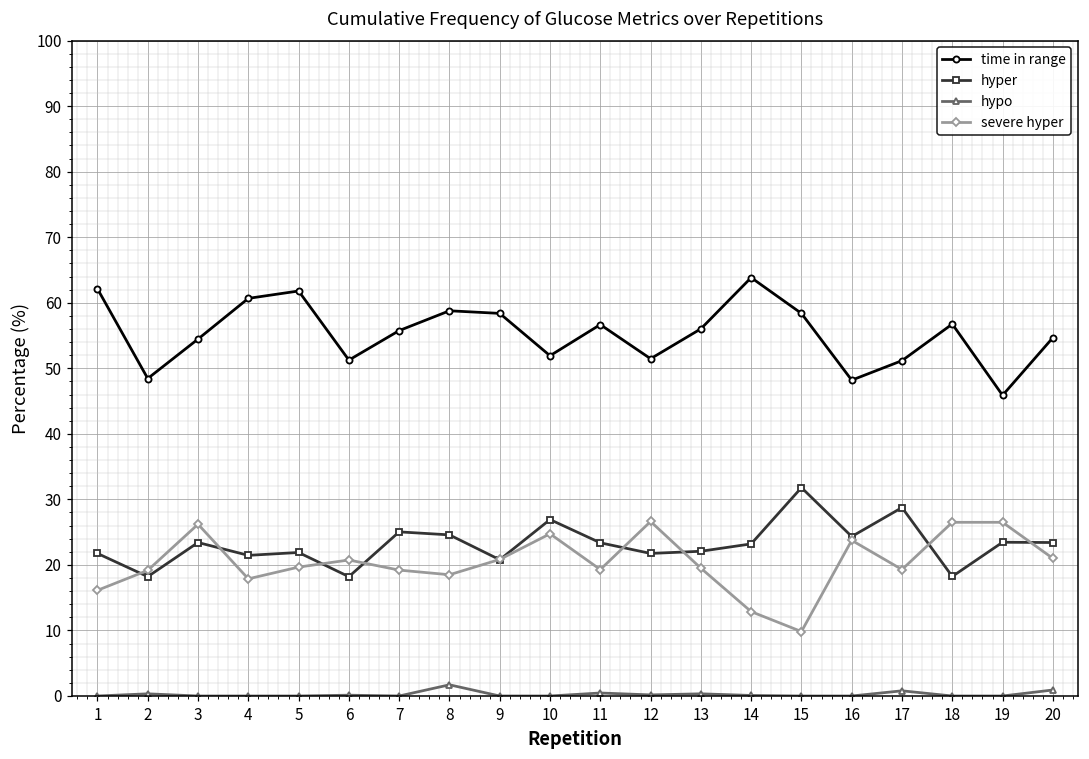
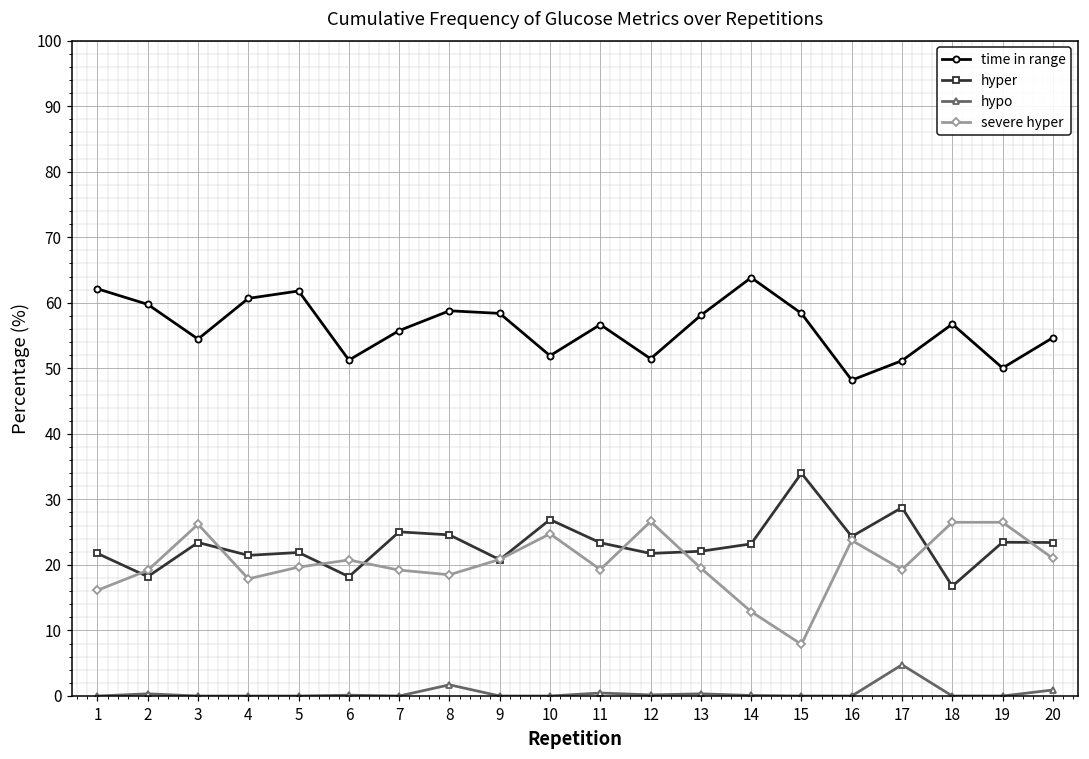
time in range, 2: 48 -> 60
time in range, 13: 56 -> 58
hyper, 15: 32 -> 34
severe hyper, 15: 10 -> 8
hypo, 17: 1 -> 5
hyper, 18: 18 -> 17
time in range, 19: 46 -> 50
